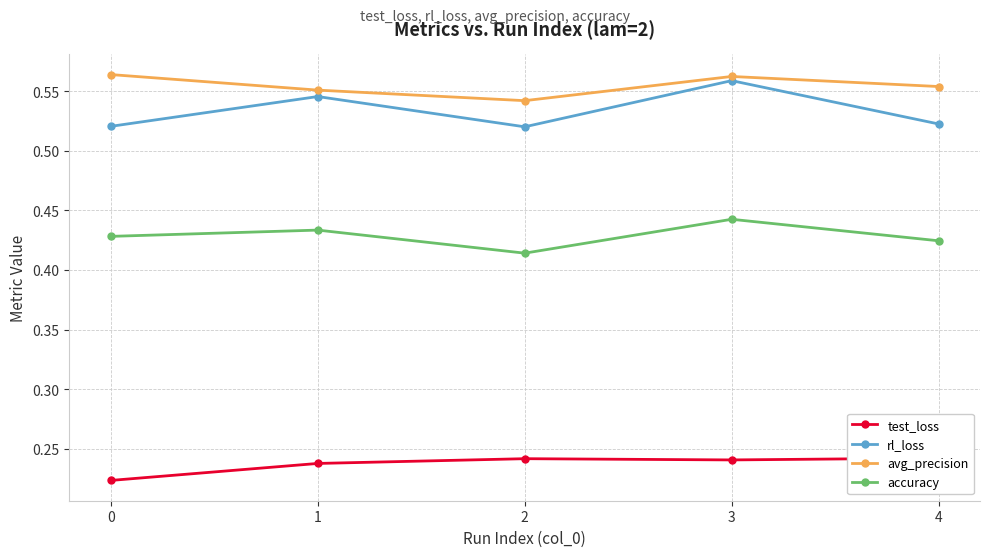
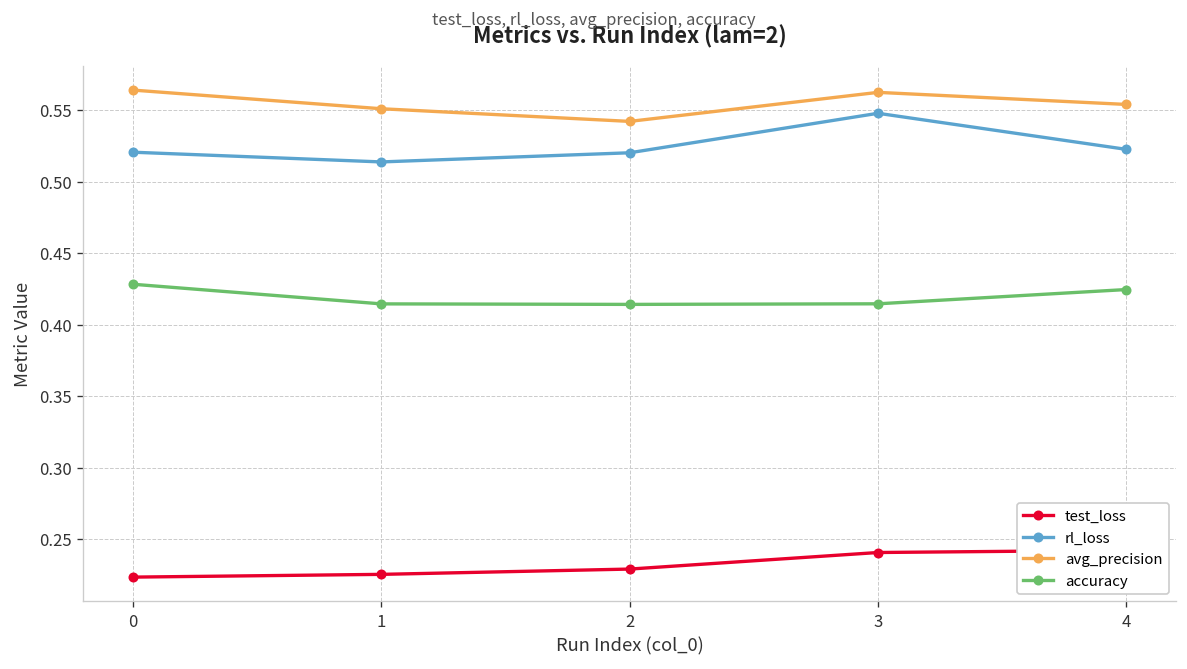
test_loss, 1: 0.238 -> 0.225
rl_loss, 1: 0.546 -> 0.514
accuracy, 1: 0.433 -> 0.414
test_loss, 2: 0.242 -> 0.229
rl_loss, 3: 0.559 -> 0.548
accuracy, 3: 0.443 -> 0.415
